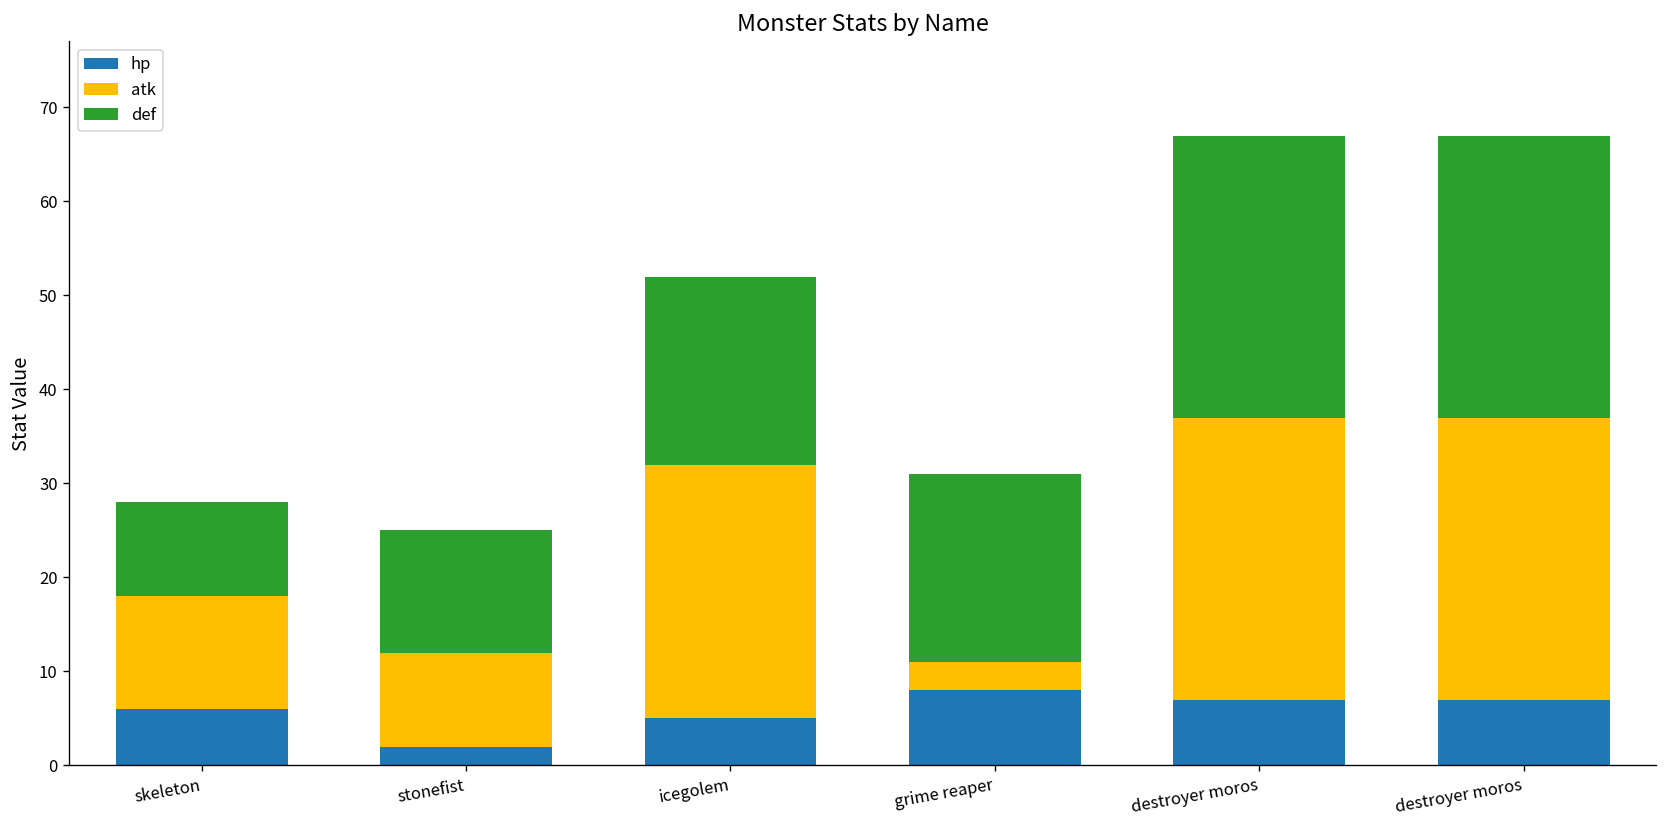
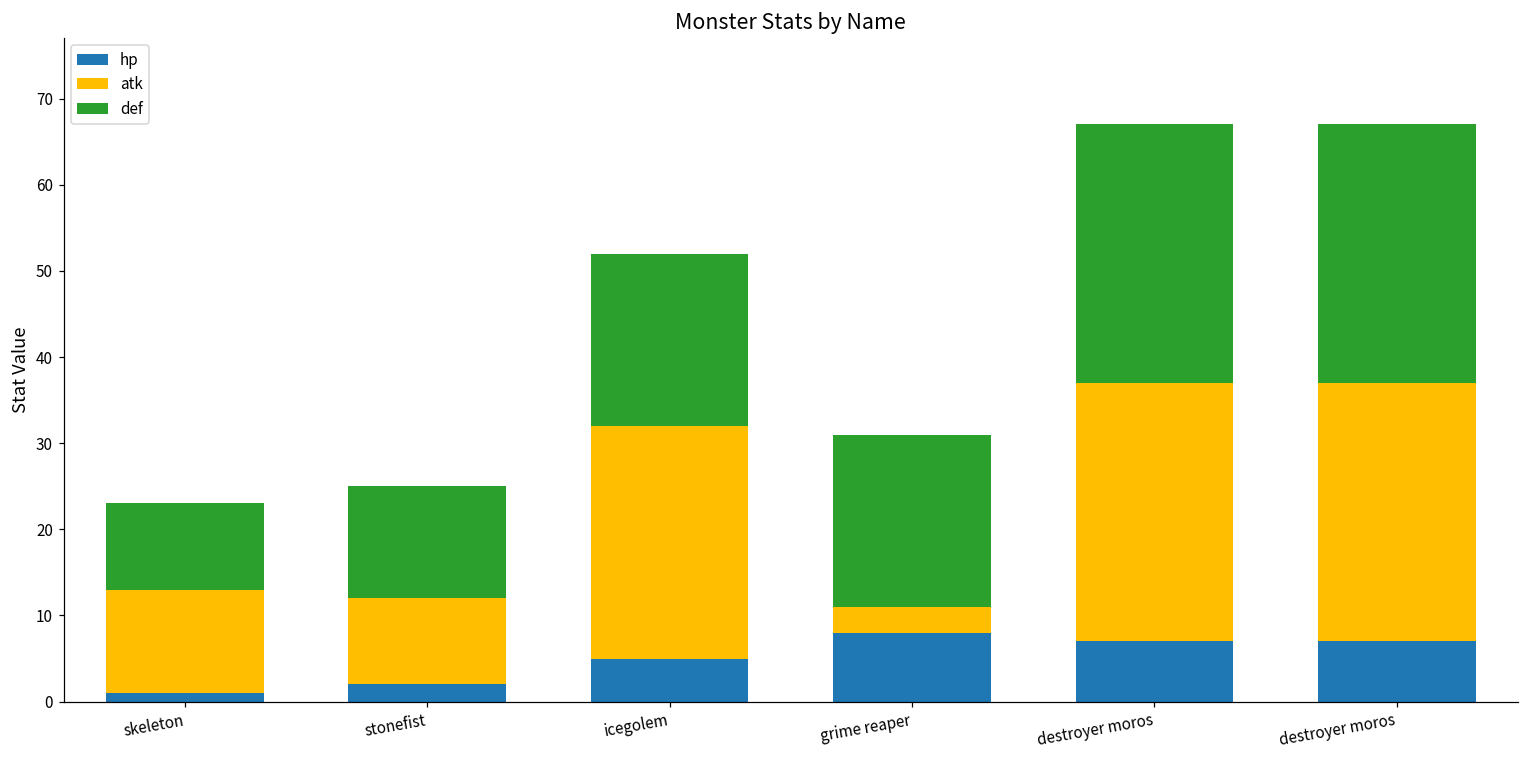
hp, skeleton: 6 -> 1
